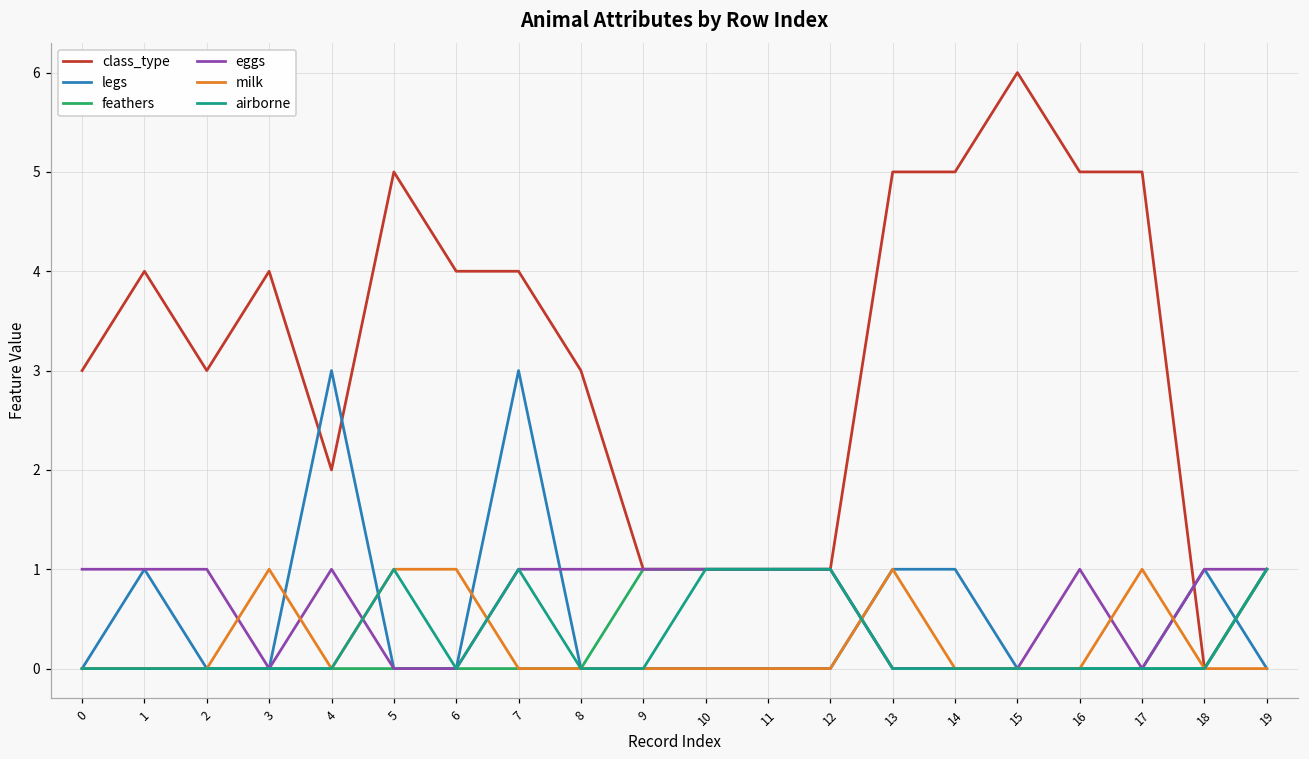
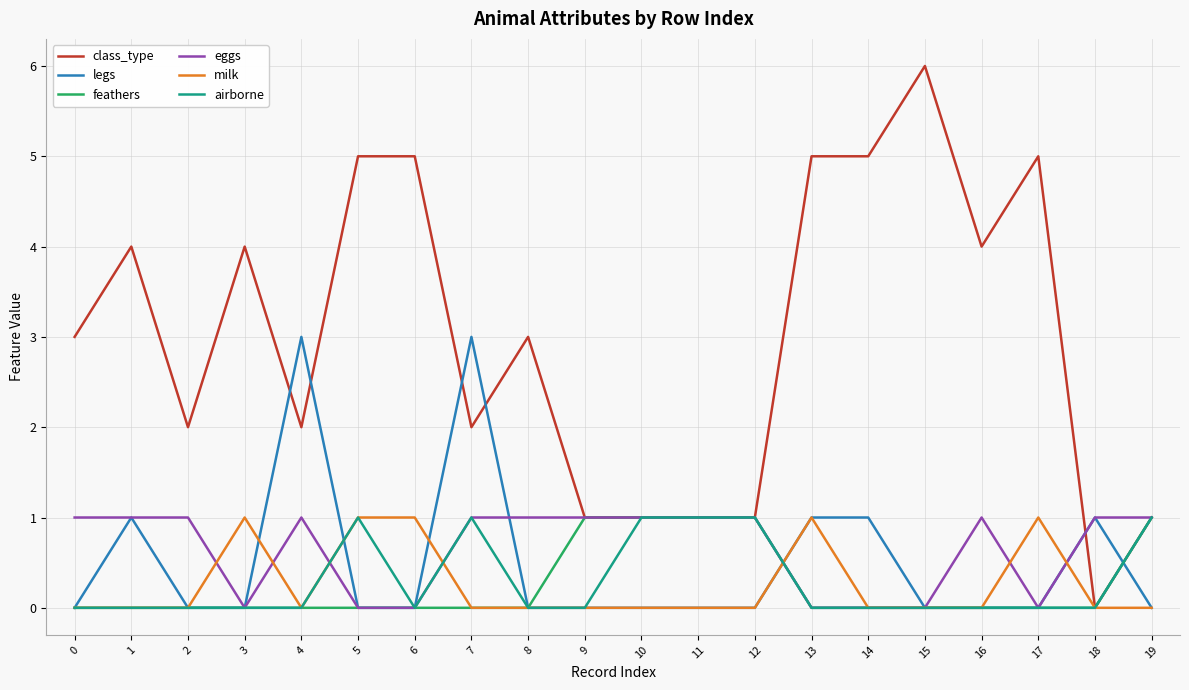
class_type, 2: 3 -> 2
class_type, 6: 4 -> 5
class_type, 7: 4 -> 2
class_type, 16: 5 -> 4
